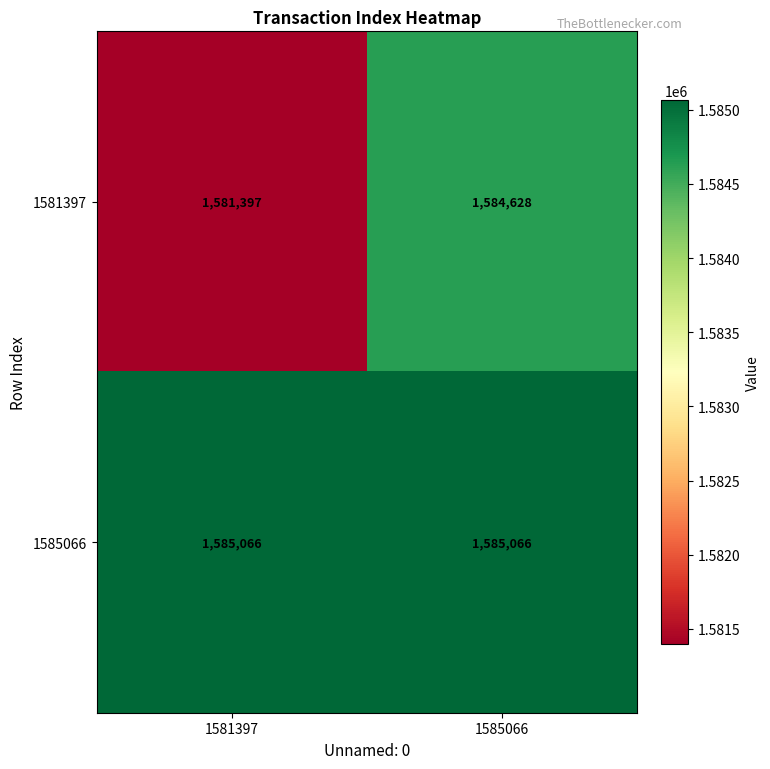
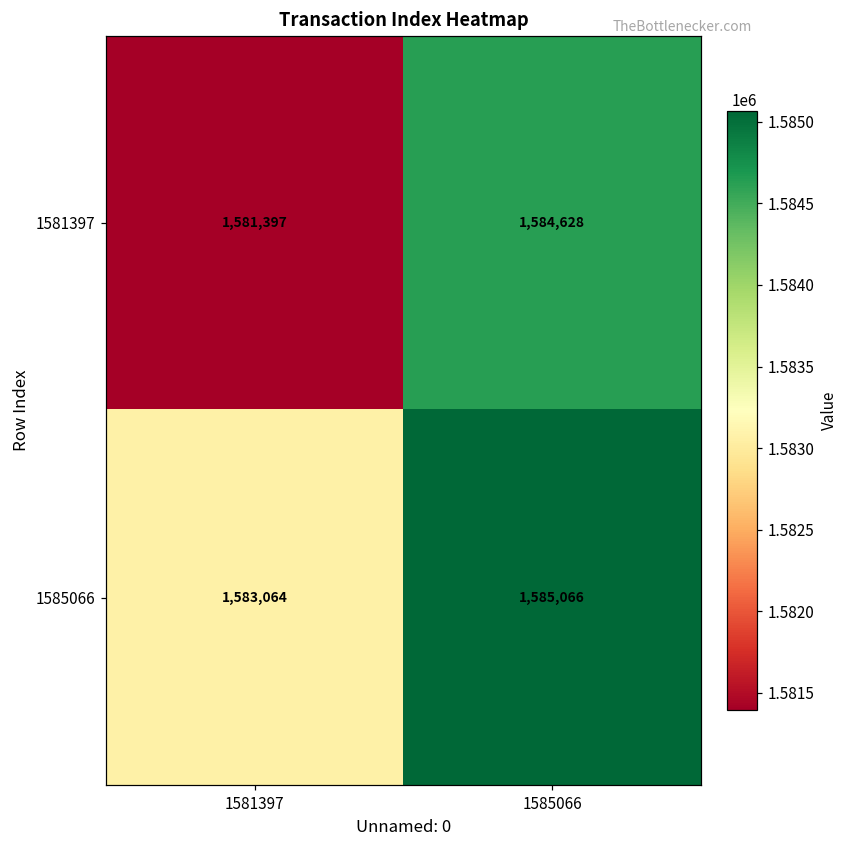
1585066, 1581397: 1,585,066 -> 1,583,064
